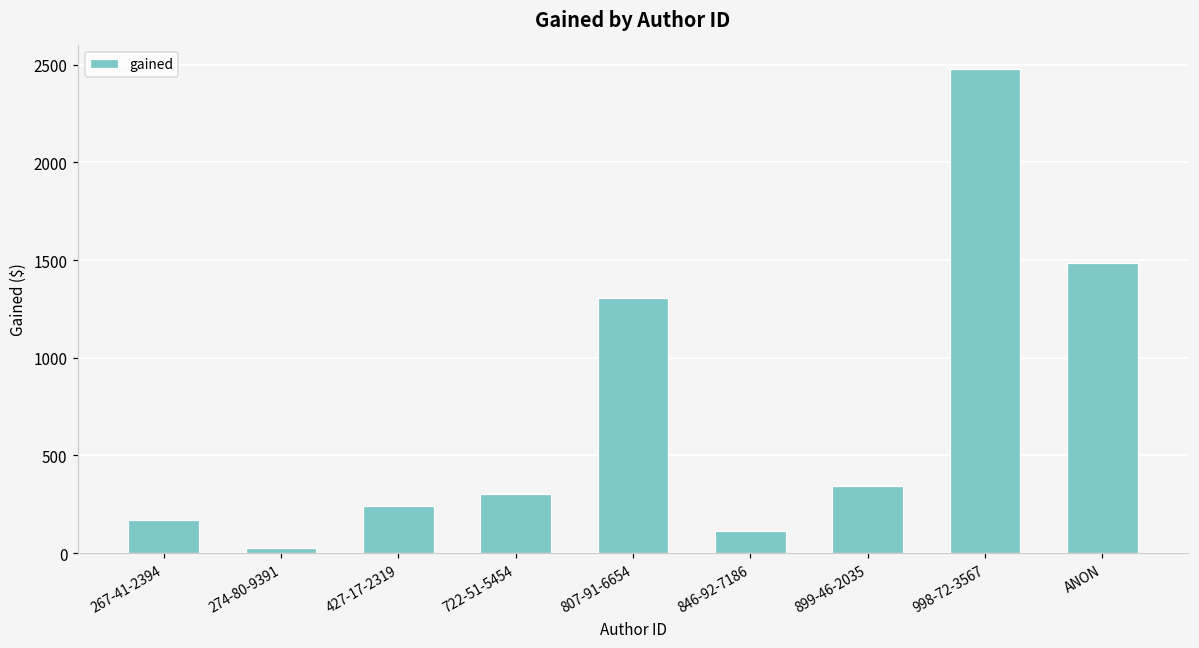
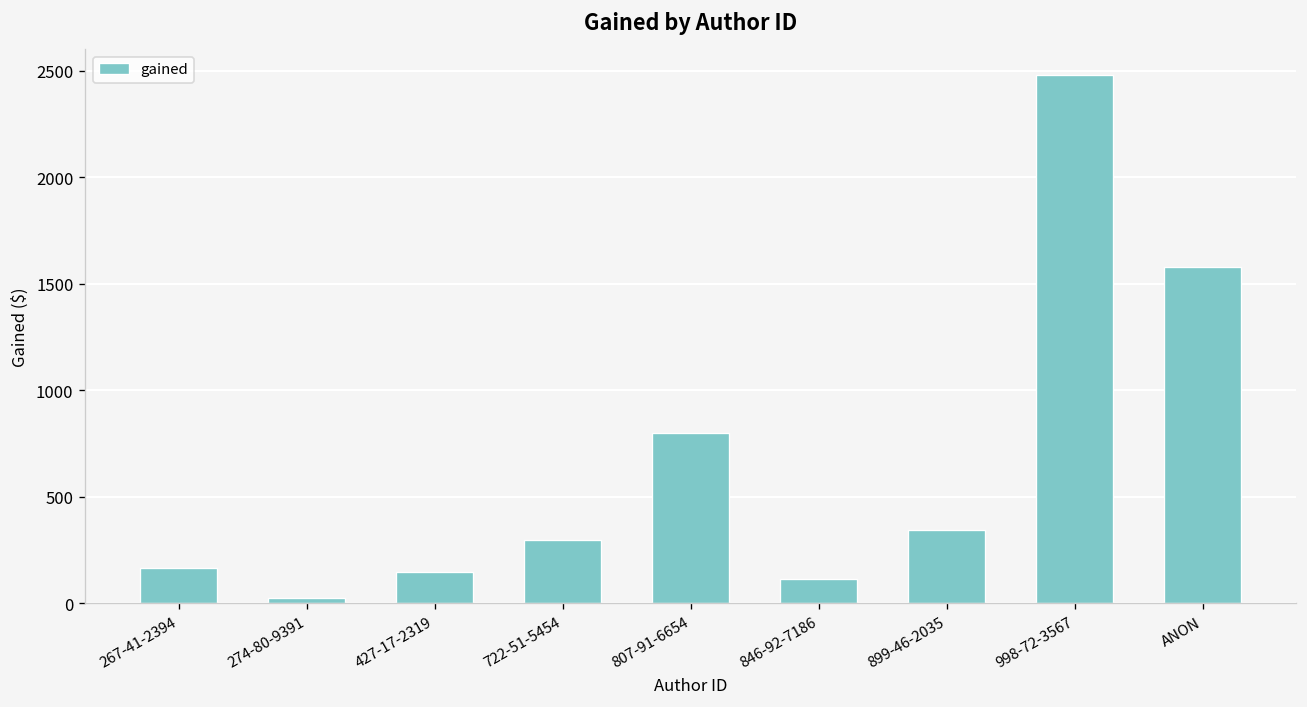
427-17-2319: 240 -> 150
807-91-6654: 1310 -> 800
ANON: 1480 -> 1580
